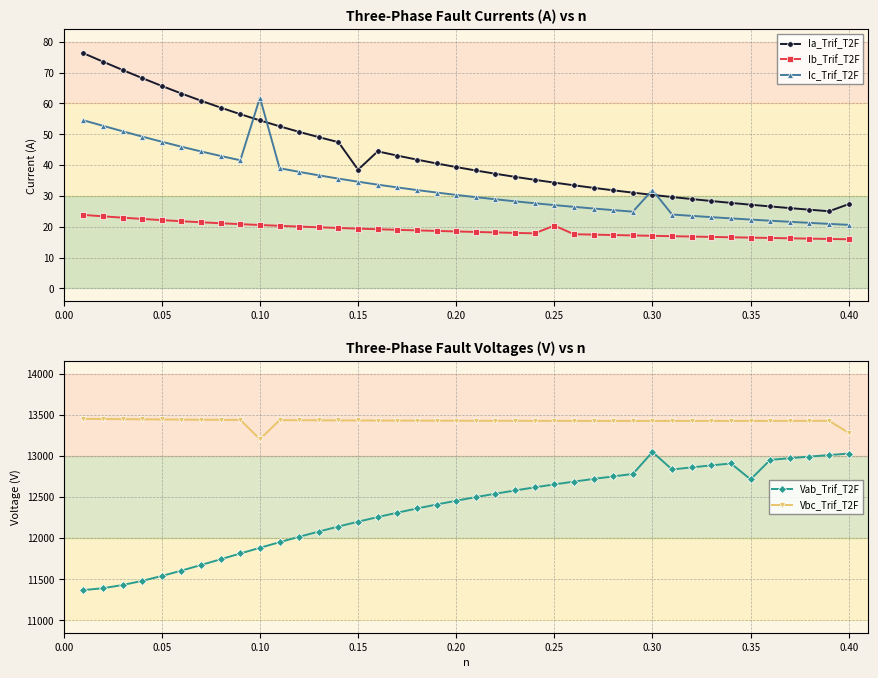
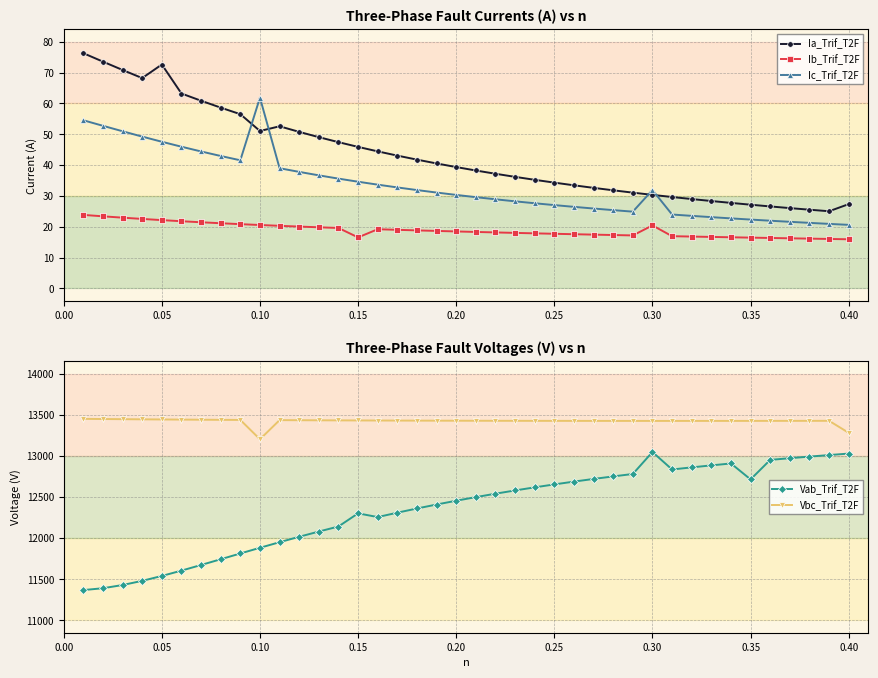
Three-Phase Fault Currents (A) vs n, Ia_Trif_T2F, 0.05: 66 -> 73
Three-Phase Fault Currents (A) vs n, Ia_Trif_T2F, 0.10: 55 -> 51
Three-Phase Fault Currents (A) vs n, Ia_Trif_T2F, 0.15: 39 -> 46
Three-Phase Fault Currents (A) vs n, Ib_Trif_T2F, 0.15: 19 -> 17
Three-Phase Fault Currents (A) vs n, Ib_Trif_T2F, 0.25: 20 -> 18
Three-Phase Fault Currents (A) vs n, Ib_Trif_T2F, 0.30: 17 -> 20
Three-Phase Fault Voltages (V) vs n, Vab_Trif_T2F, 0.15: 12200 -> 12300
